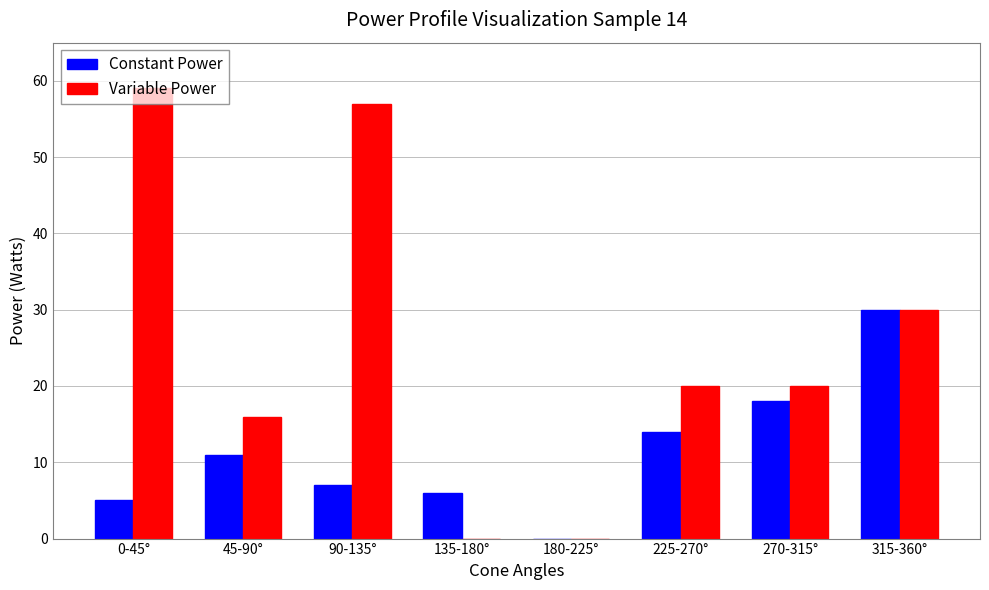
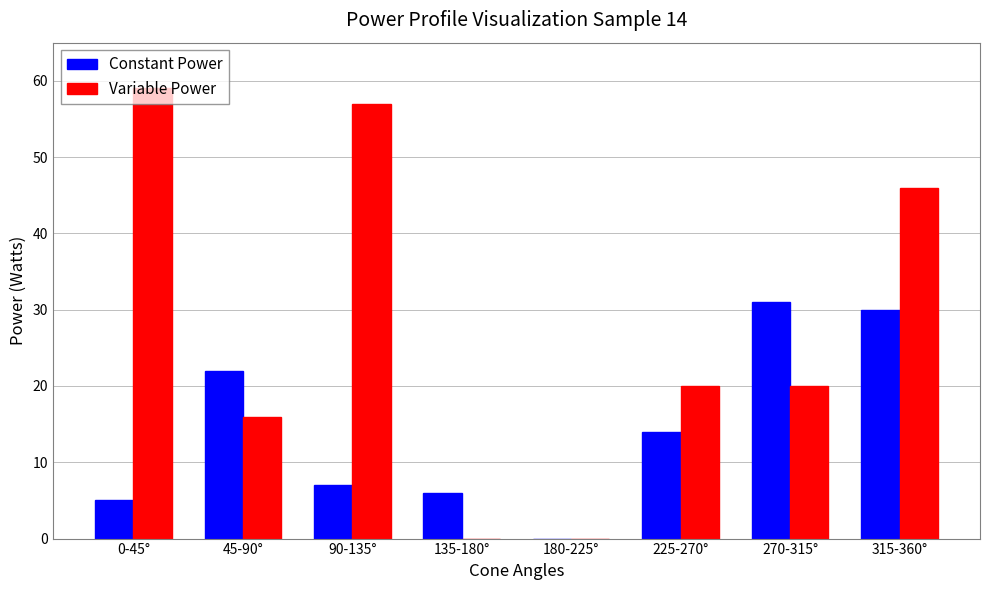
Constant Power, 45-90°: 11 -> 22
Constant Power, 270-315°: 18 -> 31
Variable Power, 315-360°: 30 -> 46
